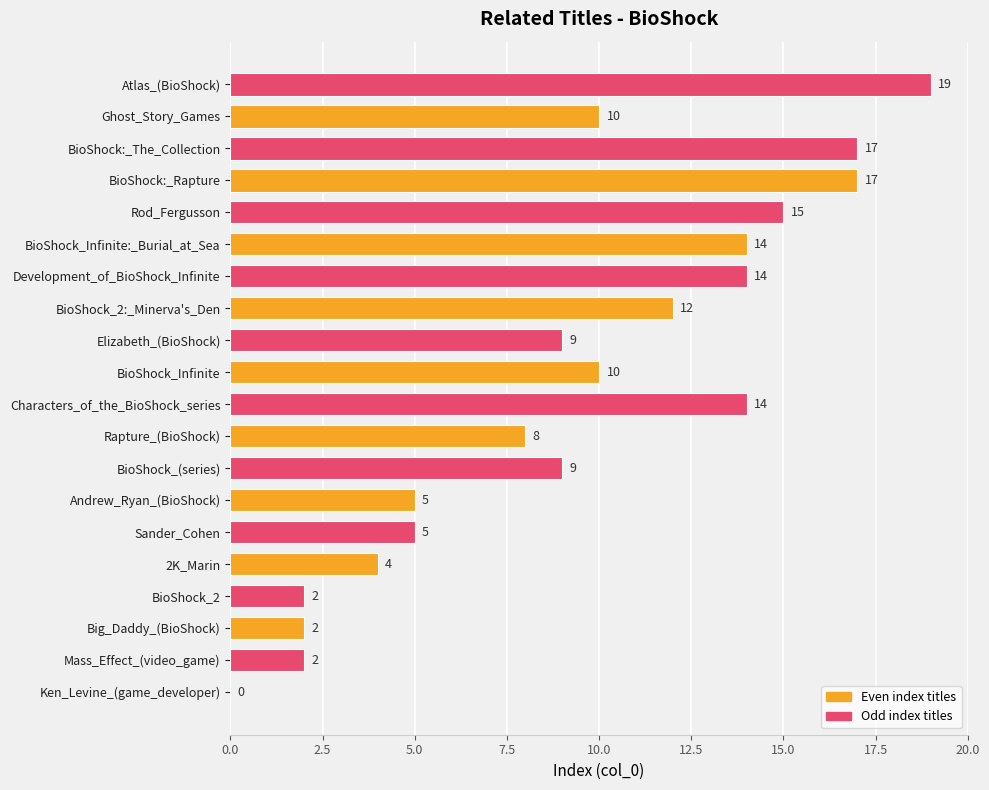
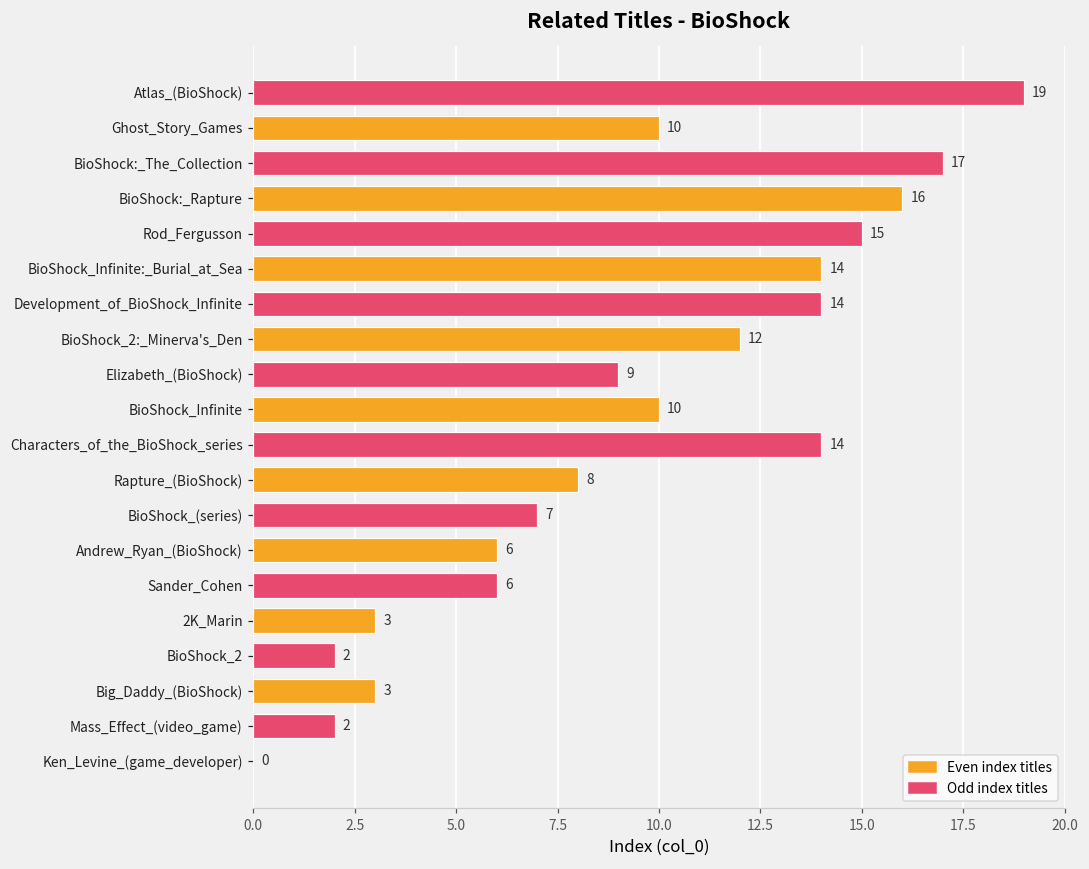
BioShock:_Rapture: 17 -> 16
BioShock_(series): 9 -> 7
Andrew_Ryan_(BioShock): 5 -> 6
Sander_Cohen: 5 -> 6
2K_Marin: 4 -> 3
Big_Daddy_(BioShock): 2 -> 3
